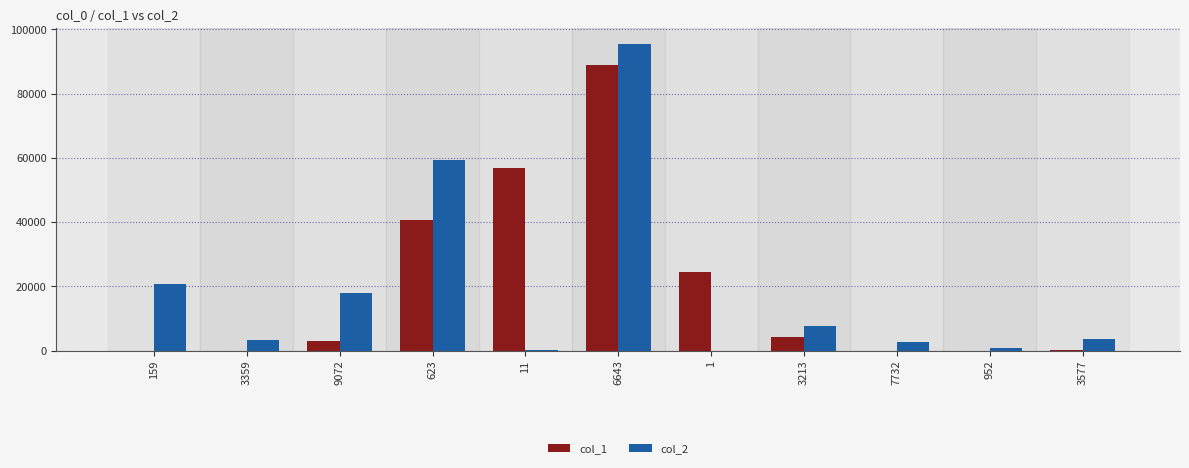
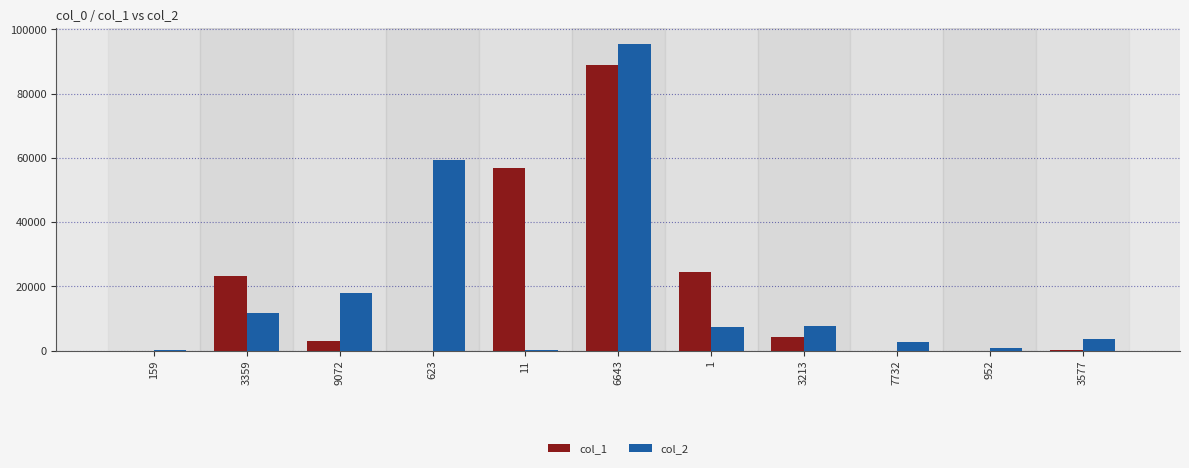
col_2, 159: 21000 -> 0
col_1, 3359: 0 -> 23000
col_2, 3359: 3000 -> 12000
col_1, 623: 41000 -> 0
col_2, 1: 0 -> 7000
